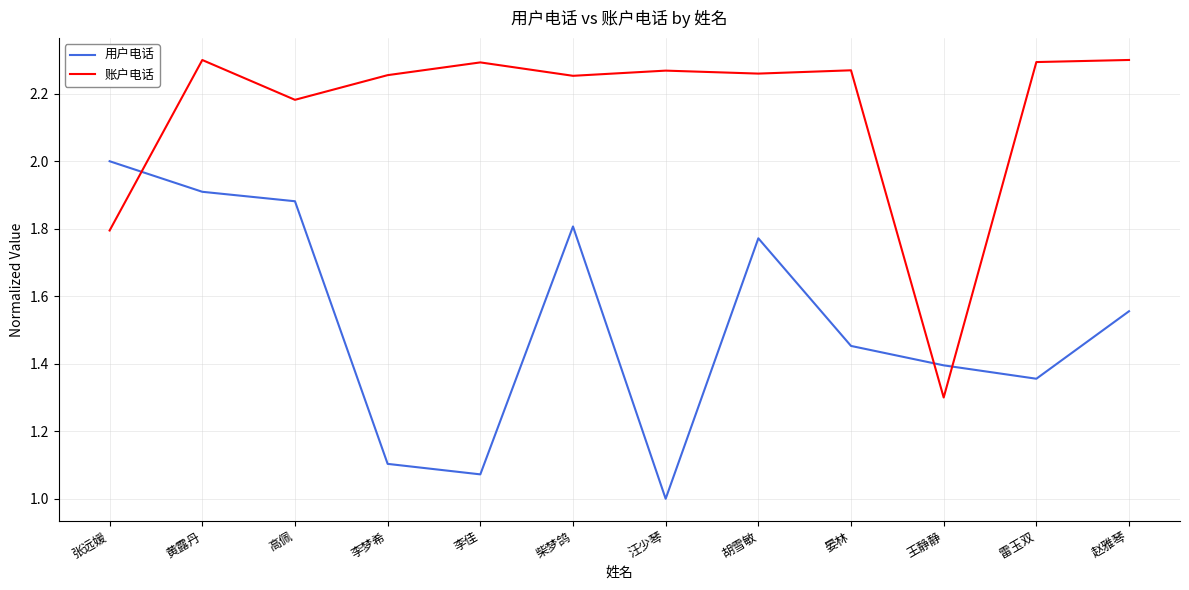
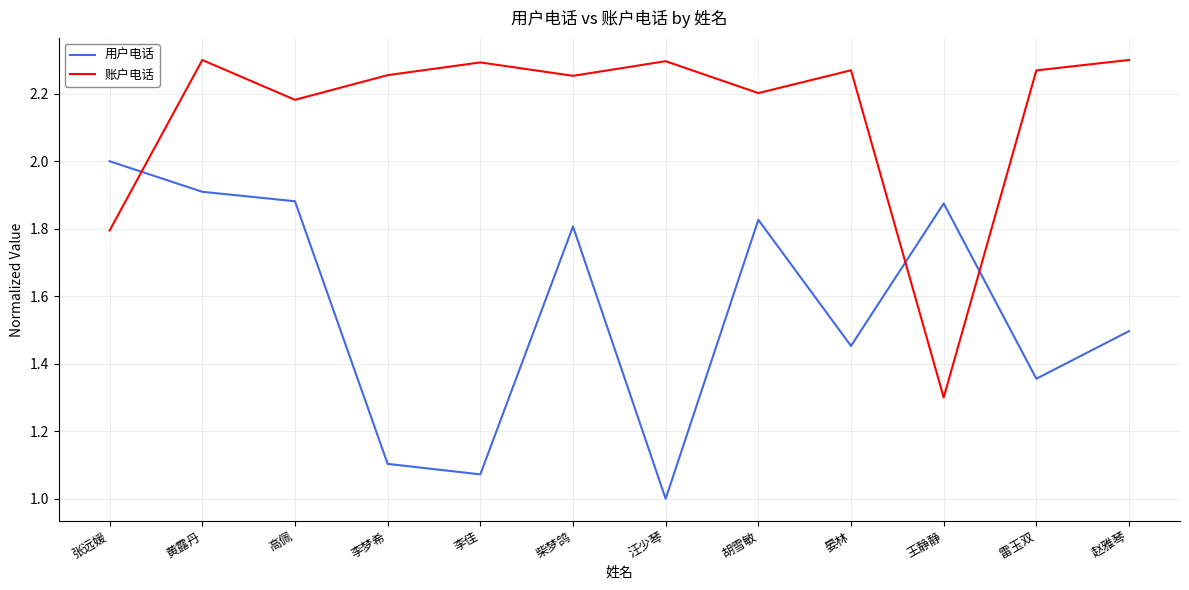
账户电话, 汪少琴: 2.27 -> 2.30
用户电话, 胡雪敏: 1.77 -> 1.83
账户电话, 胡雪敏: 2.26 -> 2.20
用户电话, 王静静: 1.40 -> 1.87
账户电话, 雷玉双: 2.29 -> 2.27
用户电话, 赵雅琴: 1.56 -> 1.50
